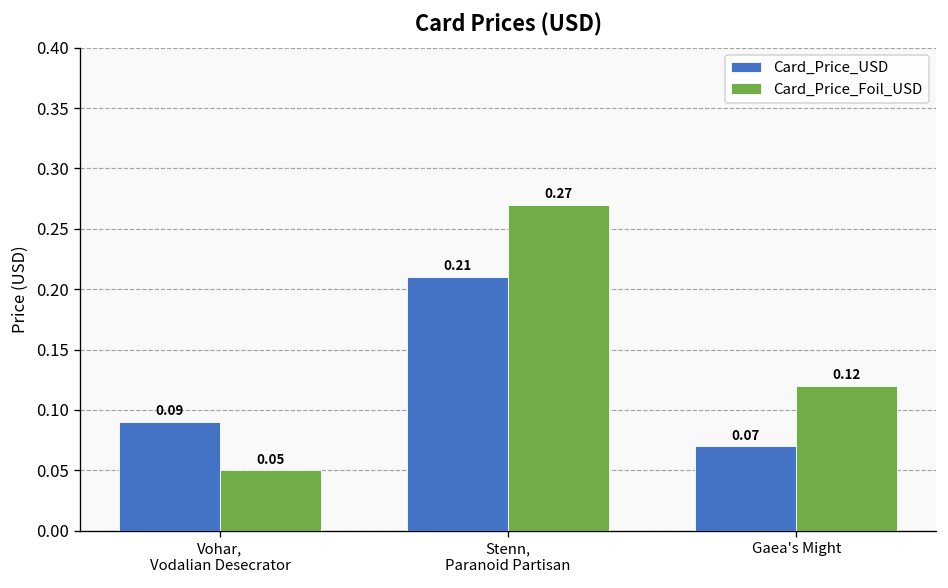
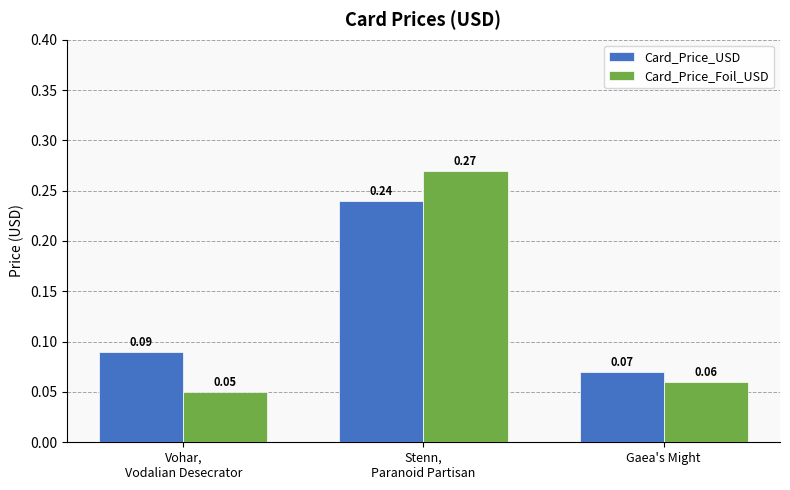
Card_Price_USD, Stenn, Paranoid Partisan: 0.21 -> 0.24
Card_Price_Foil_USD, Gaea's Might: 0.12 -> 0.06
